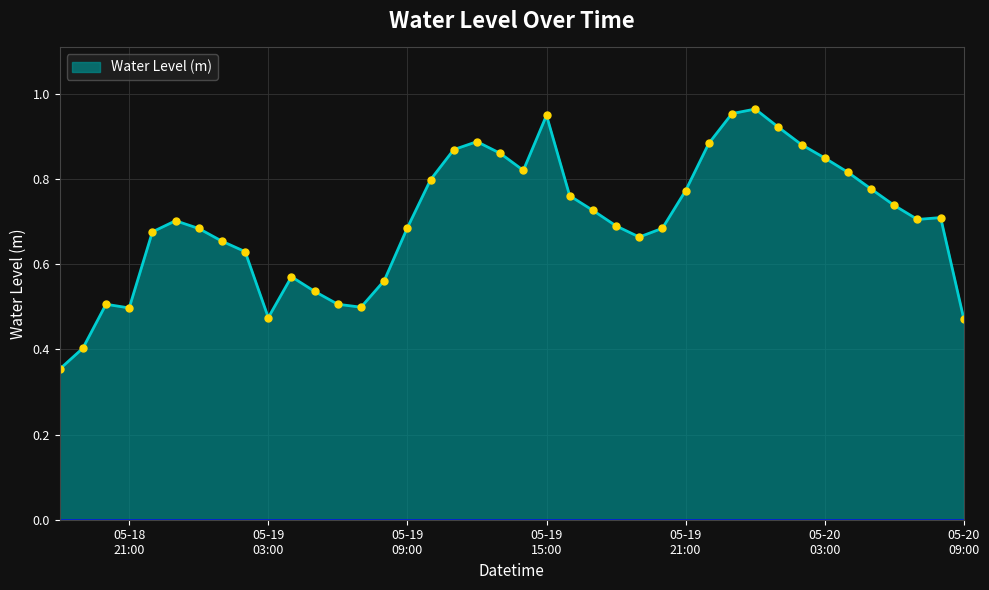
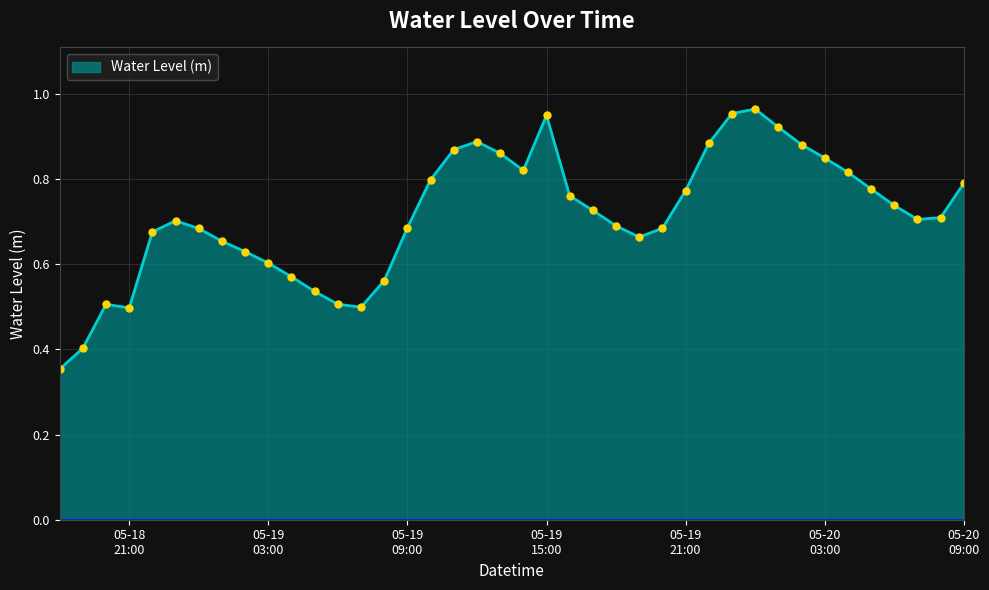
05-19 03:00: 0.47 -> 0.60
05-20 09:00: 0.47 -> 0.79
